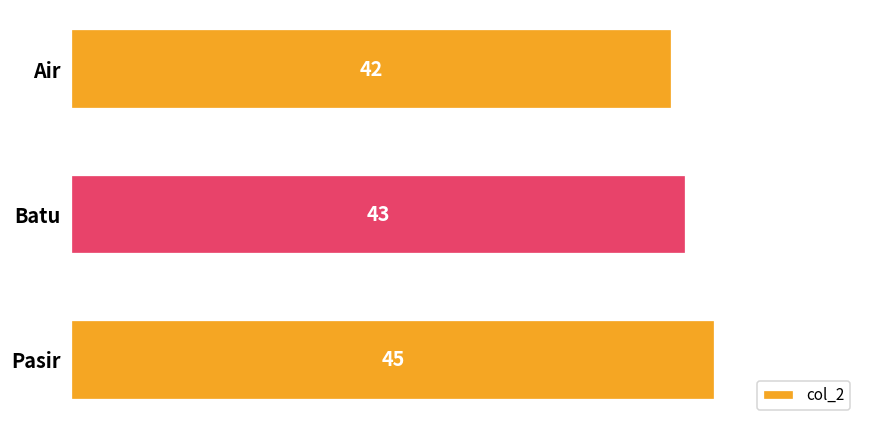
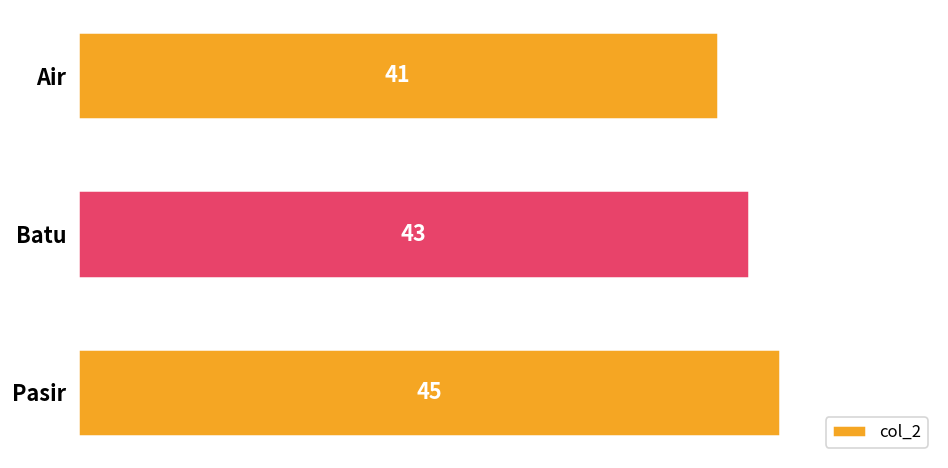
Air: 42 -> 41
